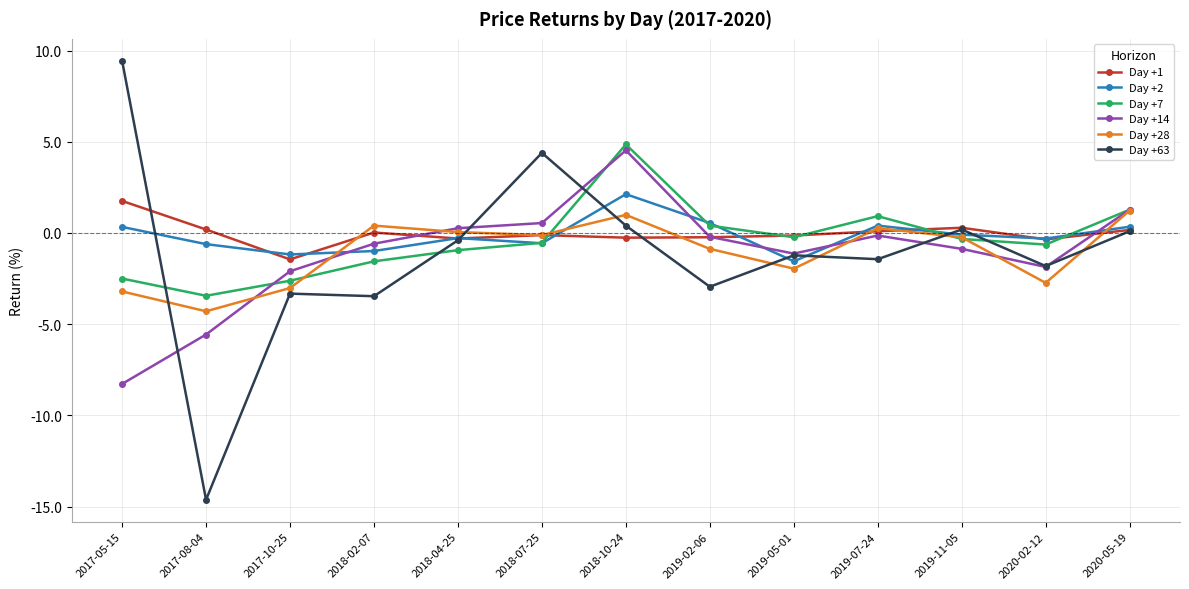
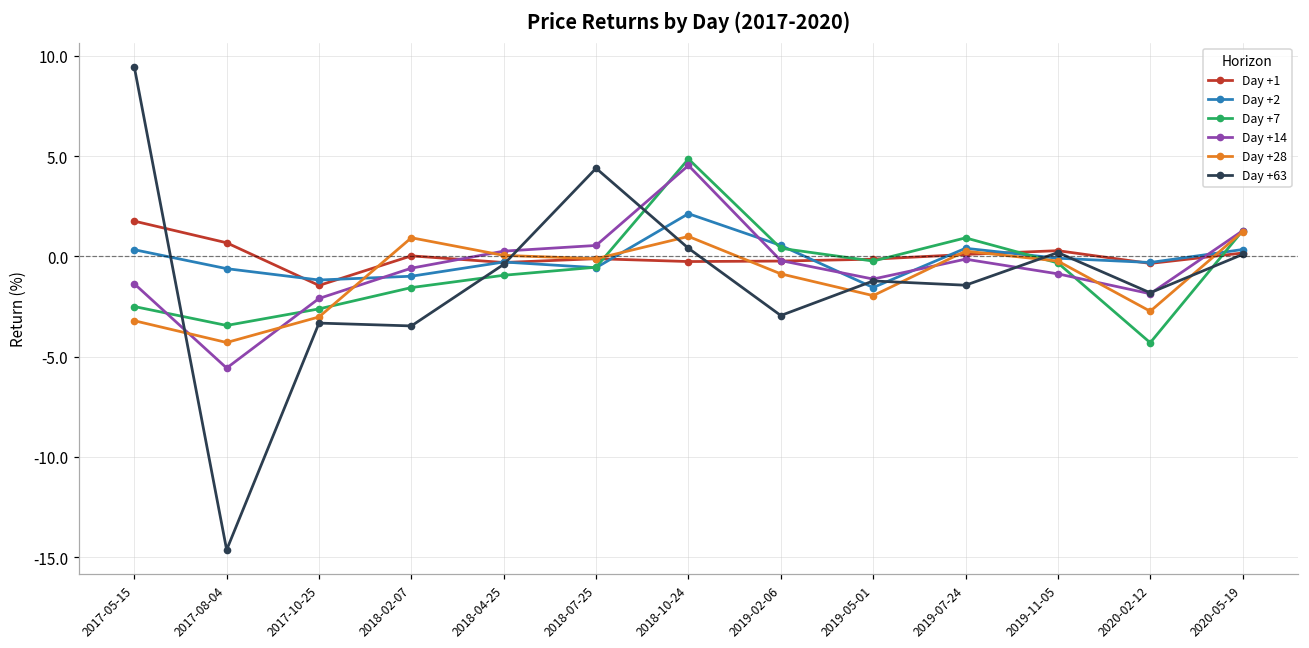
Day +14, 2017-05-15: -8.3 -> -1.4
Day +1, 2017-08-04: 0.2 -> 0.7
Day +28, 2018-02-07: 0.4 -> 0.9
Day +7, 2020-02-12: -0.6 -> -4.3
